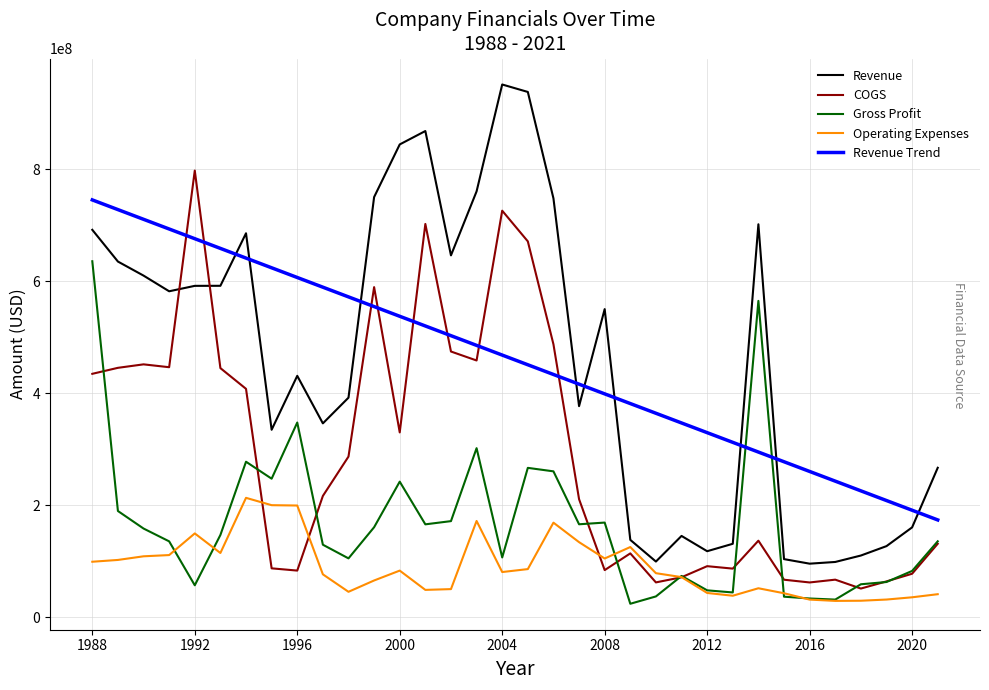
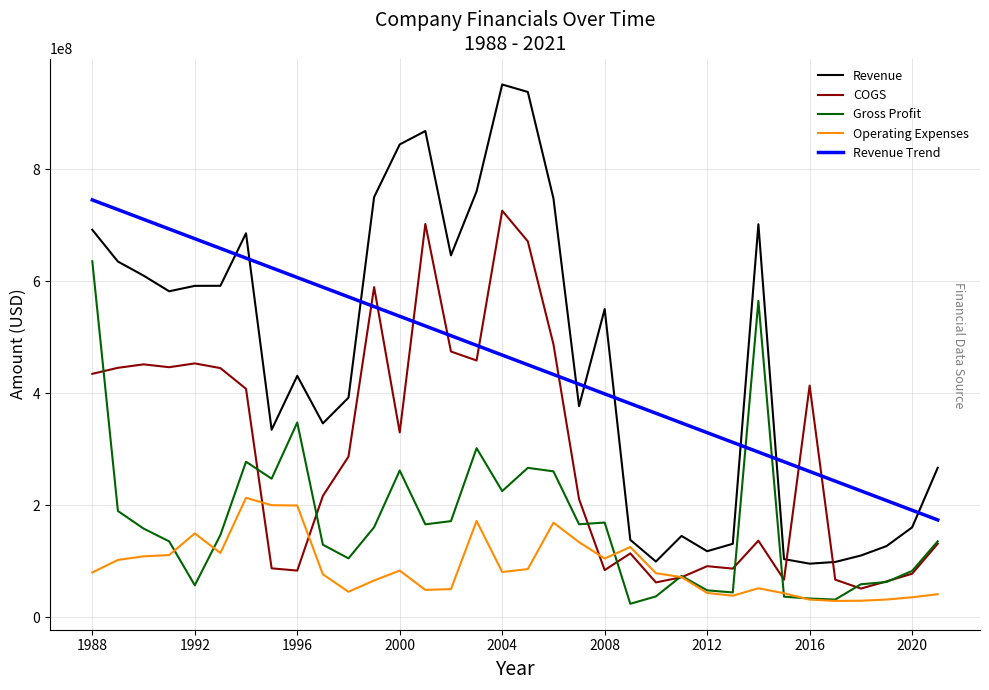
Operating Expenses, 1988: 100000000 -> 80000000
COGS, 1992: 800000000 -> 450000000
Gross Profit, 2000: 240000000 -> 260000000
Gross Profit, 2004: 110000000 -> 230000000
COGS, 2016: 60000000 -> 410000000
